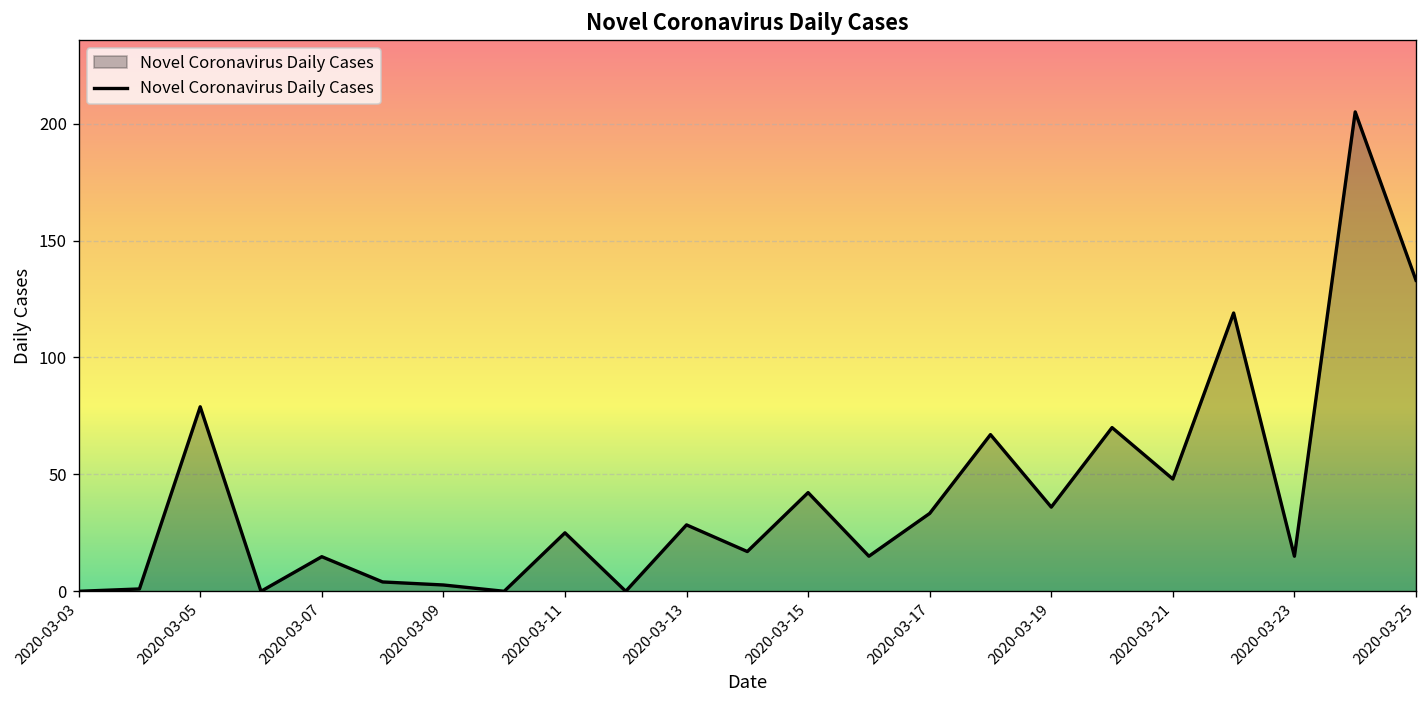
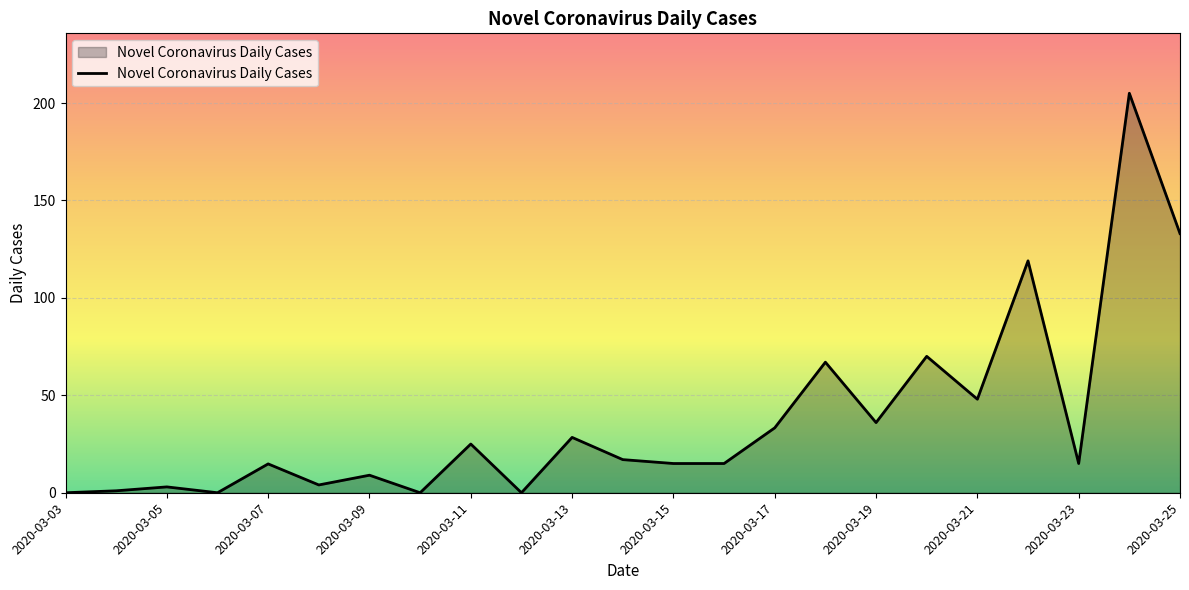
2020-03-05: 79 -> 3
2020-03-09: 3 -> 9
2020-03-15: 42 -> 15
